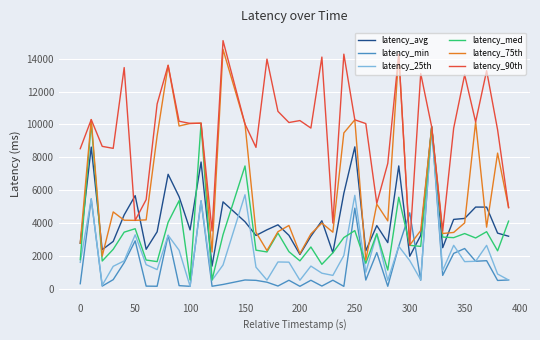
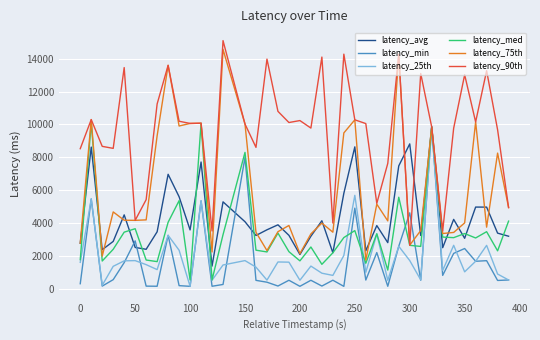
latency_avg, 50: 5700 -> 2500
latency_25th, 50: 3300 -> 1700
latency_min, 150: 600 -> 8000
latency_25th, 150: 5700 -> 1700
latency_med, 150: 7500 -> 8300
latency_avg, 300: 2000 -> 8800
latency_avg, 350: 4300 -> 3100
latency_25th, 350: 1700 -> 1100
